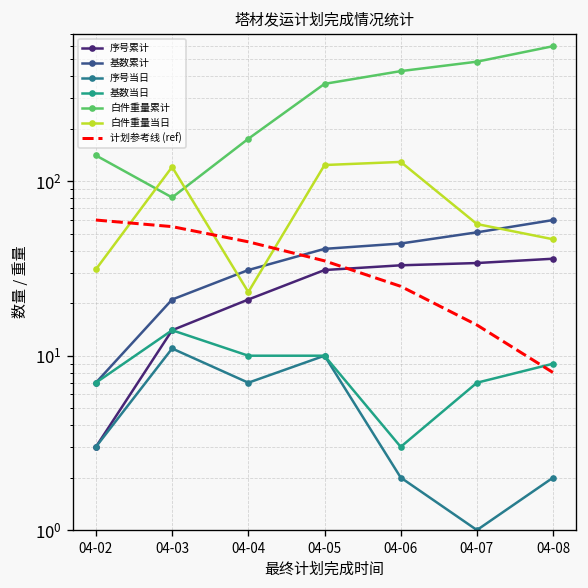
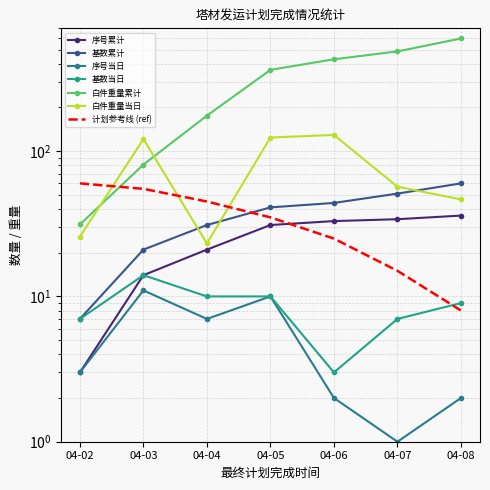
白件重量累计, 04-02: 140 -> 31
白件重量当日, 04-02: 31 -> 26
